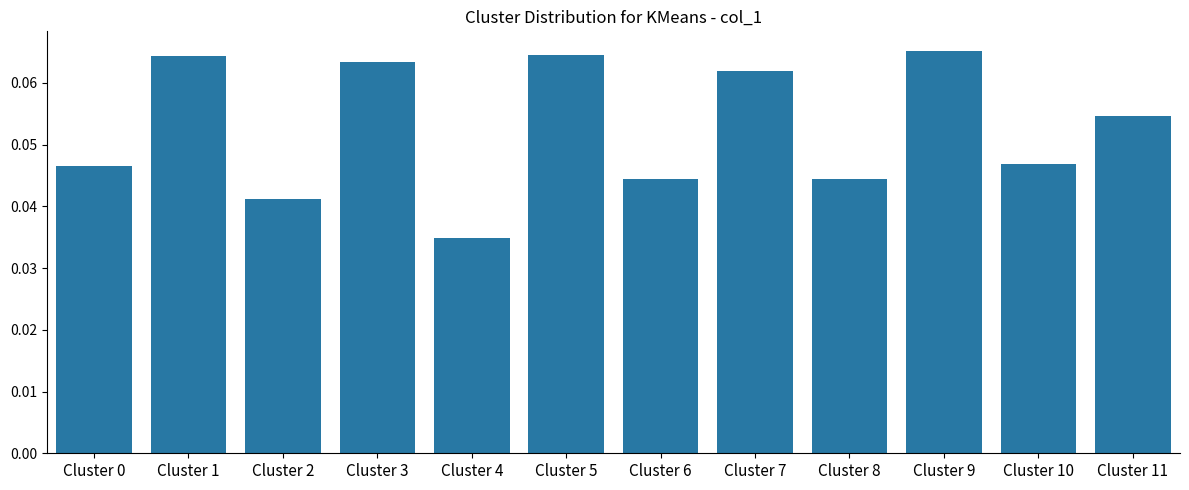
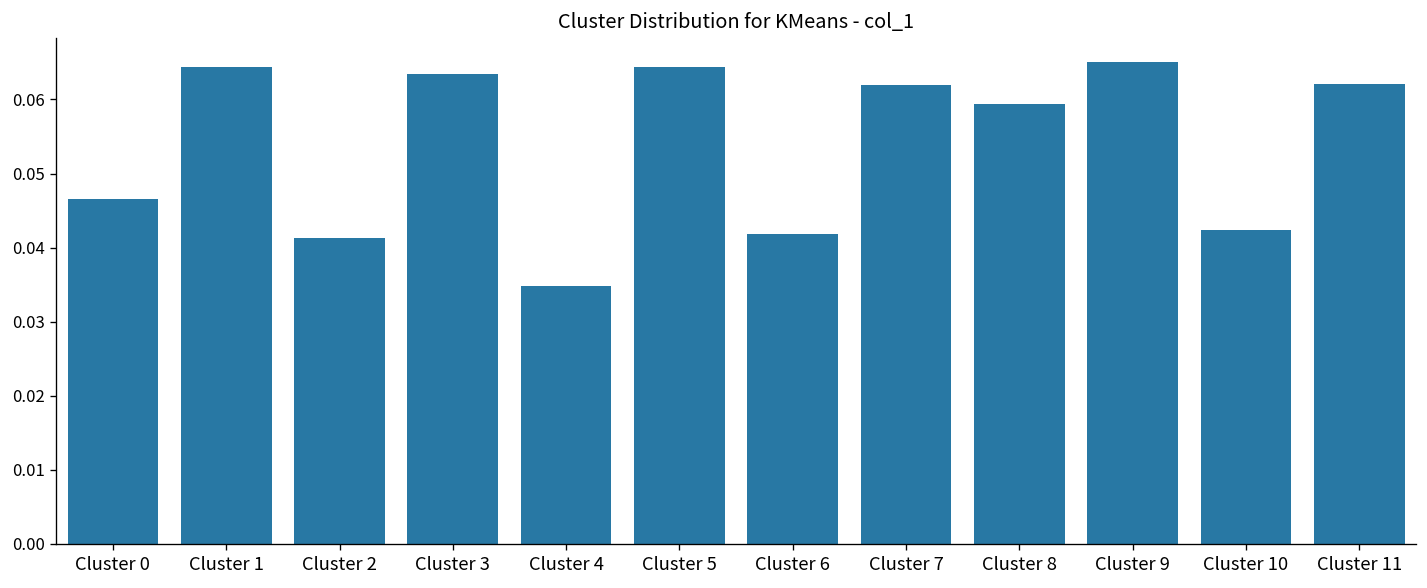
Cluster 6: 0.044 -> 0.042
Cluster 8: 0.044 -> 0.059
Cluster 10: 0.047 -> 0.042
Cluster 11: 0.055 -> 0.062
